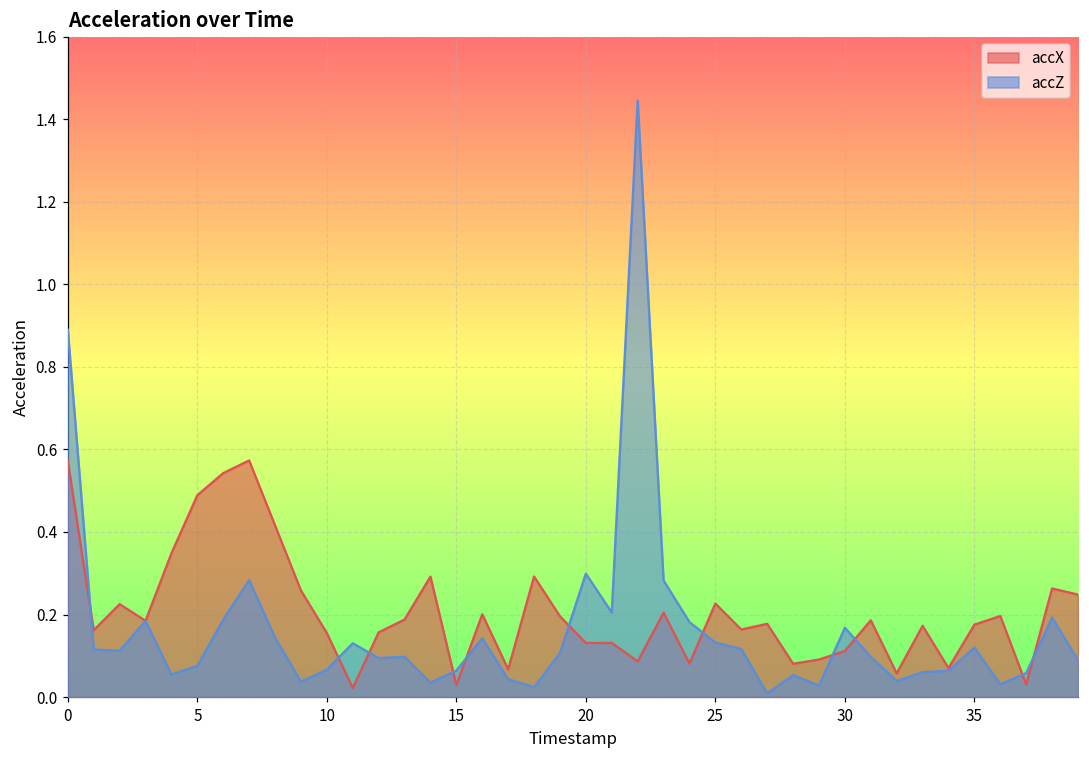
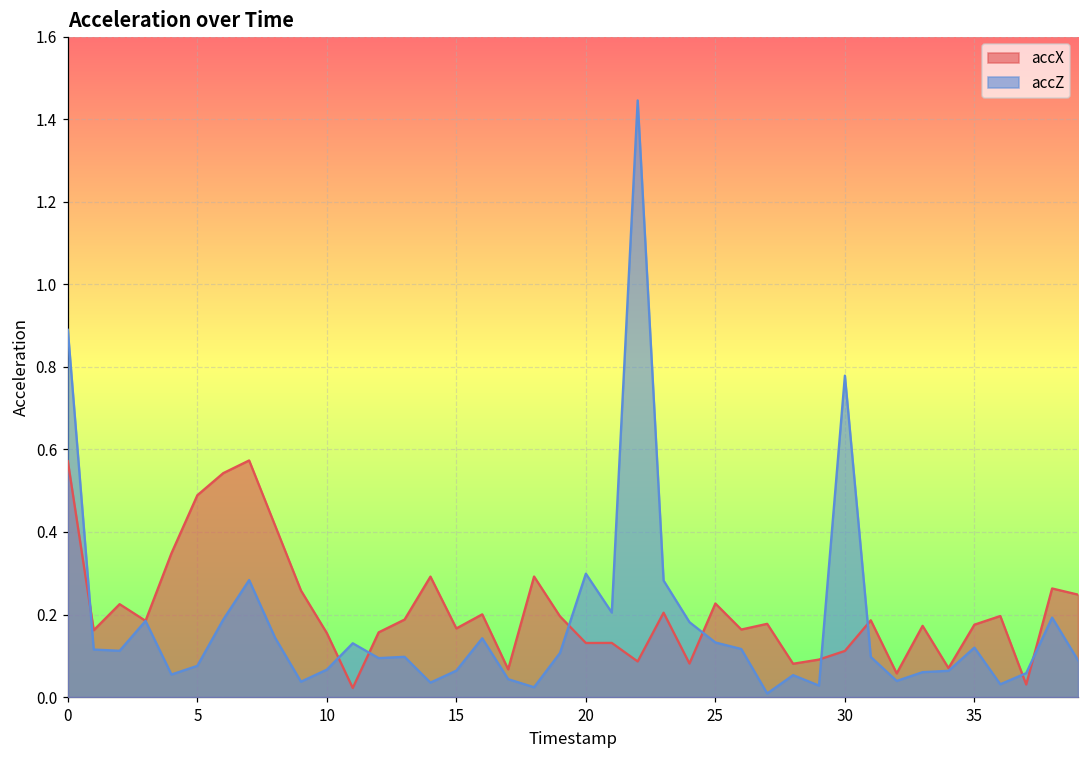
accX, 15: 0.03 -> 0.17
accZ, 30: 0.17 -> 0.78
